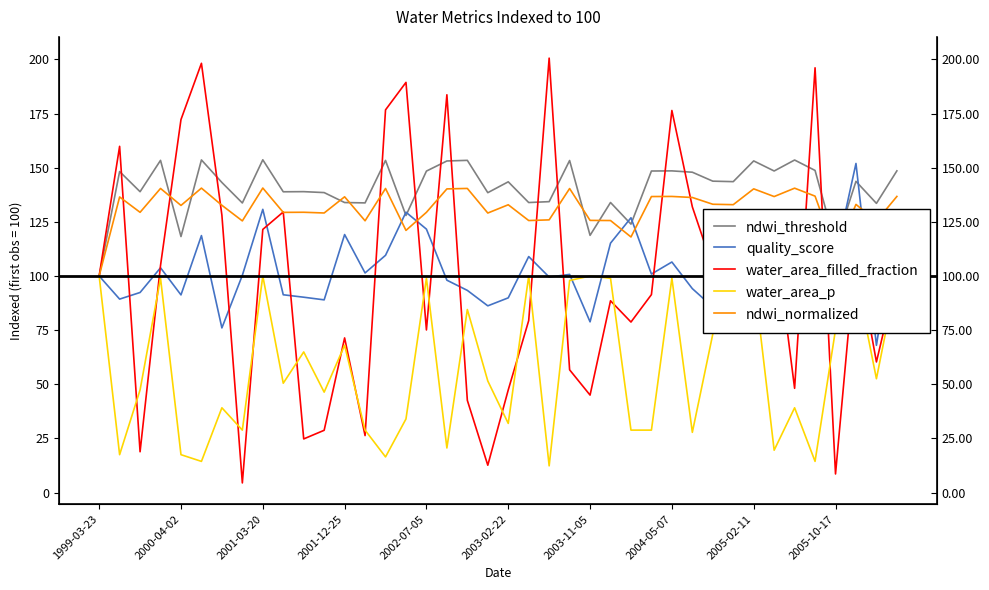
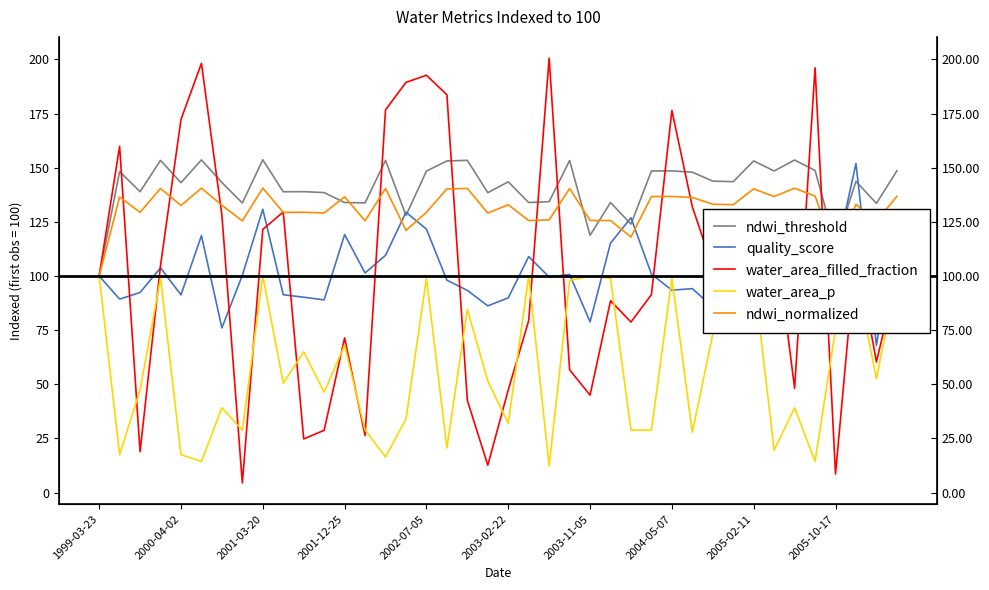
ndwi_threshold, 2000-04-02: 118 -> 143
water_area_filled_fraction, 2002-07-05: 75 -> 193
quality_score, 2004-05-07: 106 -> 93
